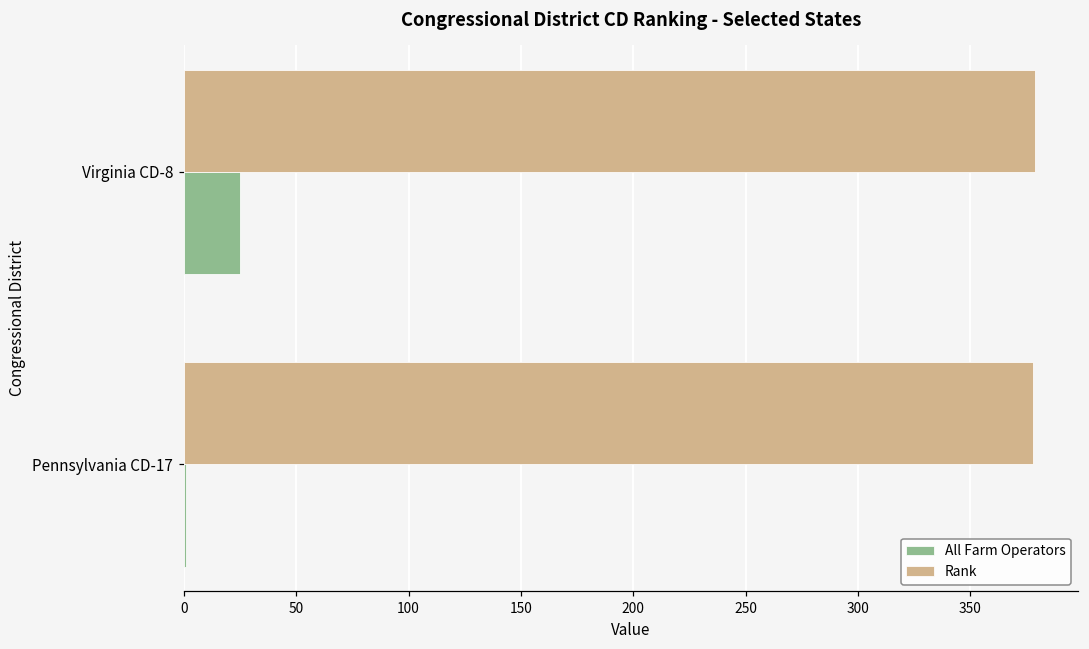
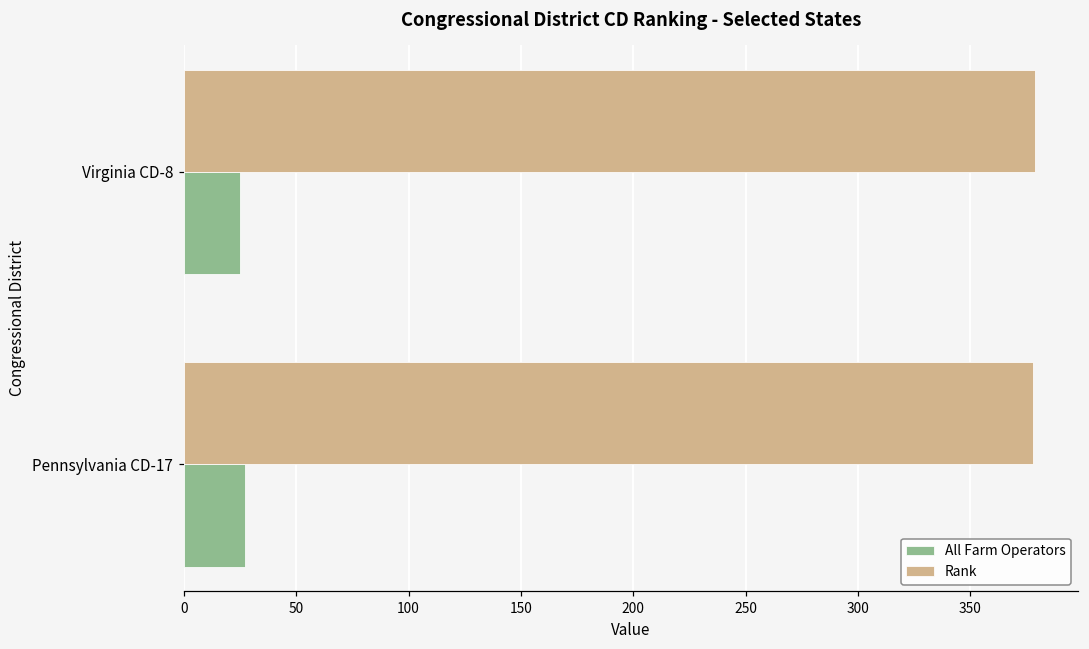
All Farm Operators, Pennsylvania CD-17: 1 -> 27
